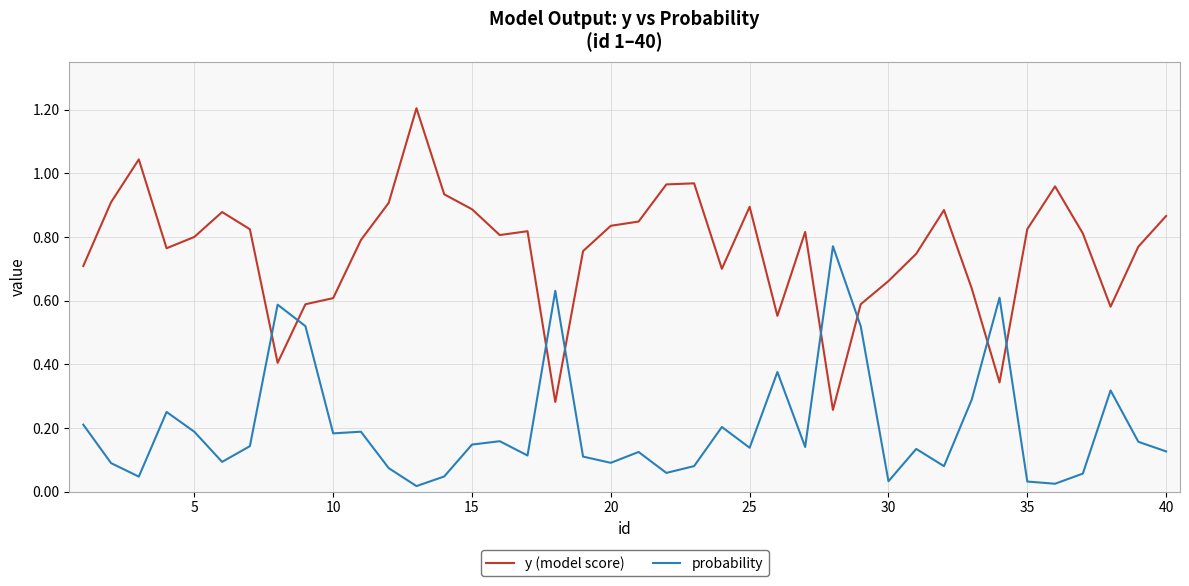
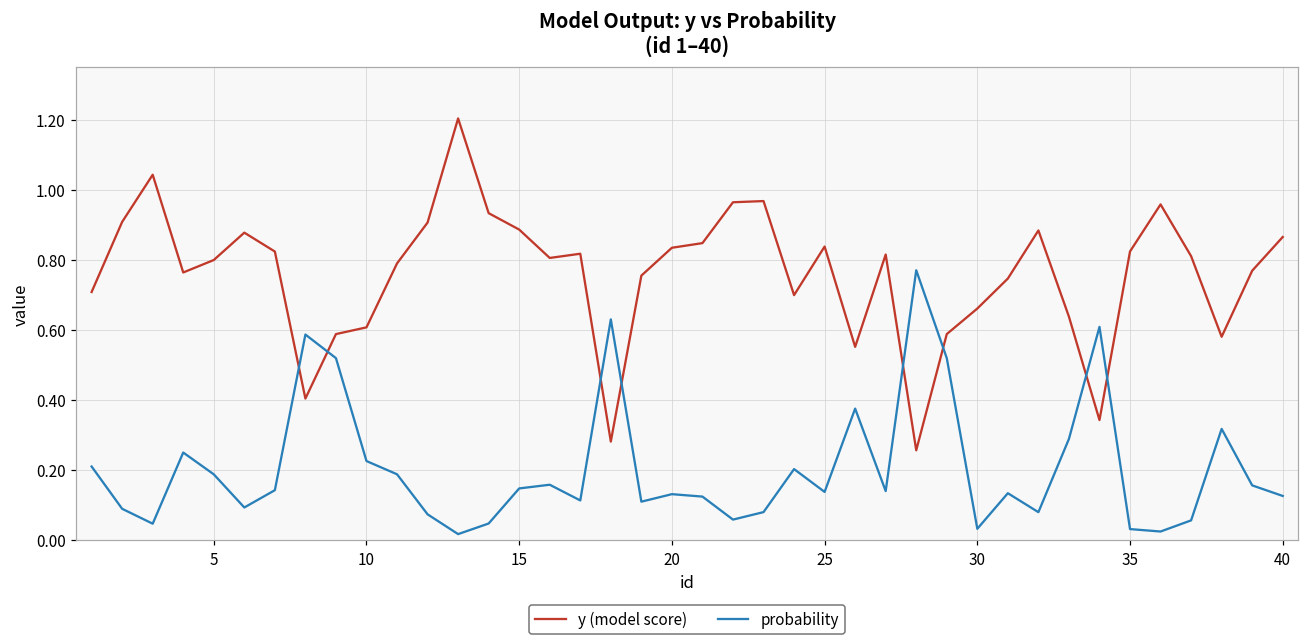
probability, 10: 0.18 -> 0.23
probability, 20: 0.09 -> 0.13
y (model score), 25: 0.89 -> 0.84
